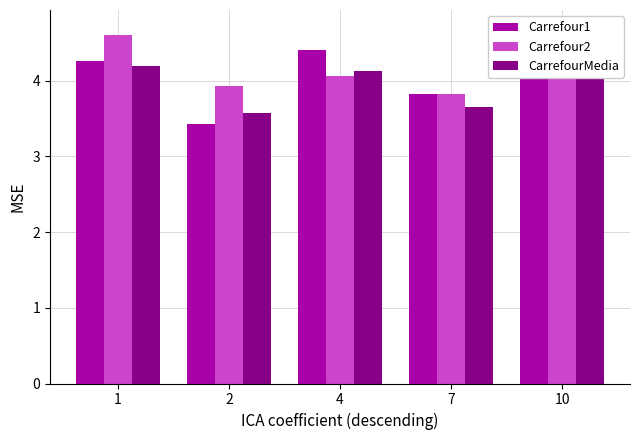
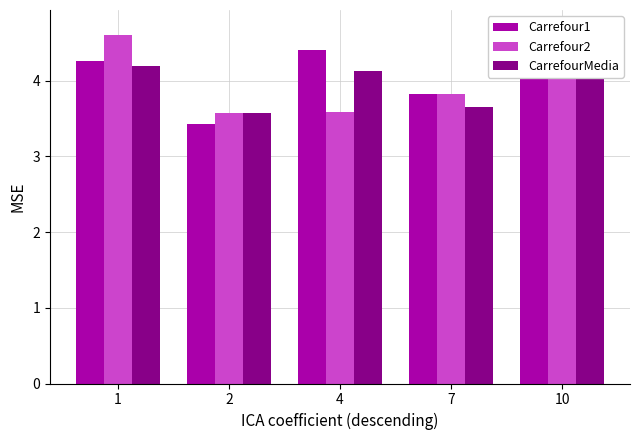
Carrefour2, 2: 3.9 -> 3.6
Carrefour2, 4: 4.1 -> 3.6
